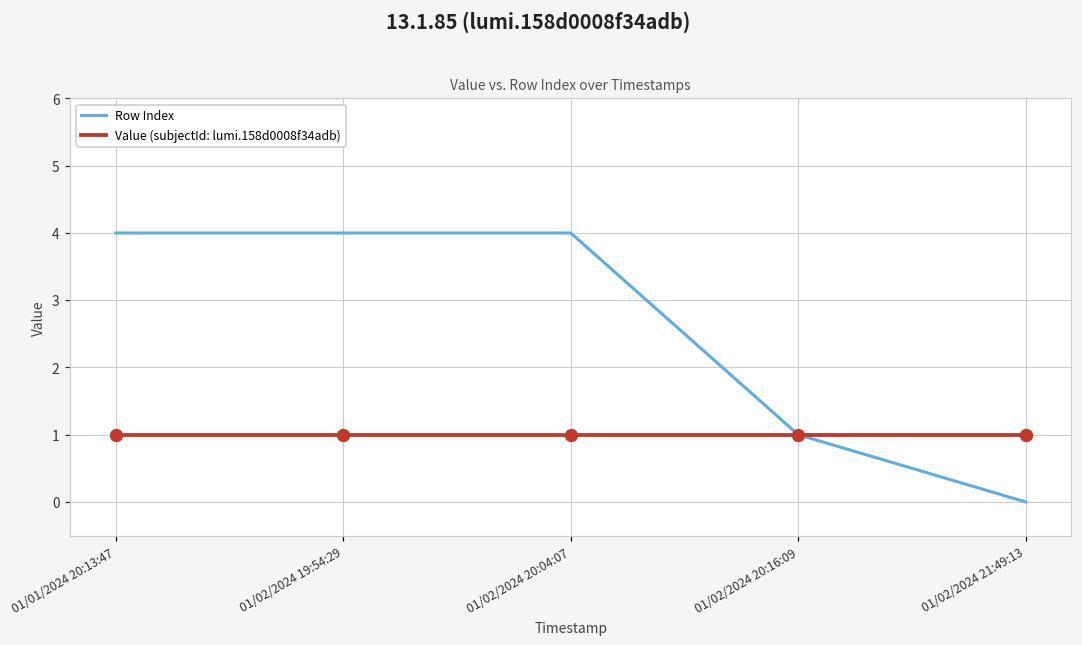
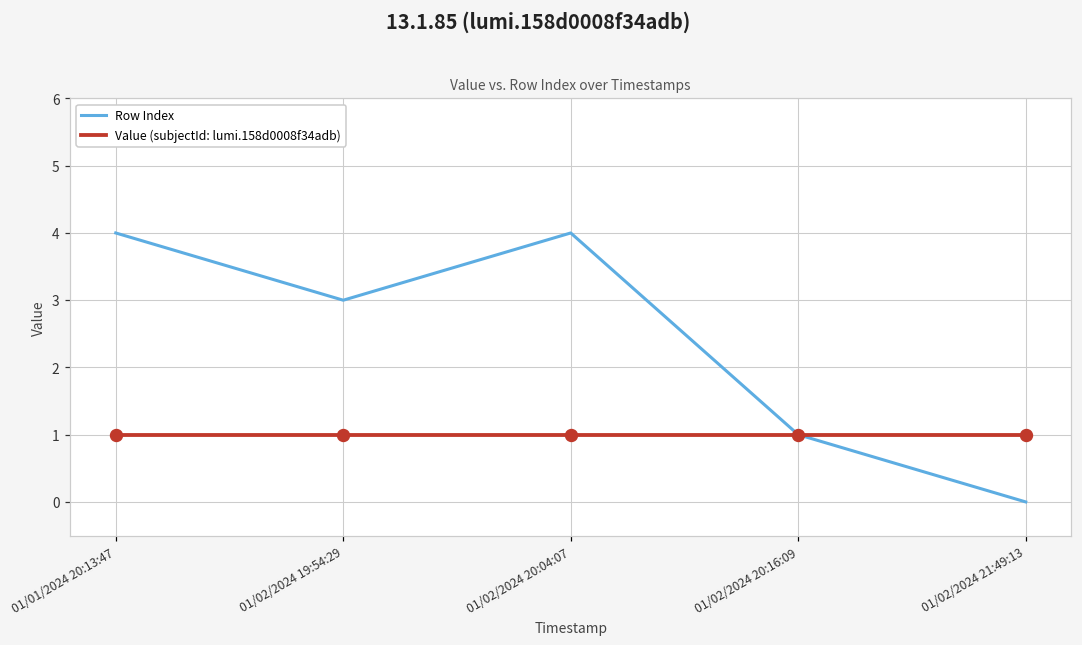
Row Index, 01/02/2024 19:54:29: 4 -> 3
